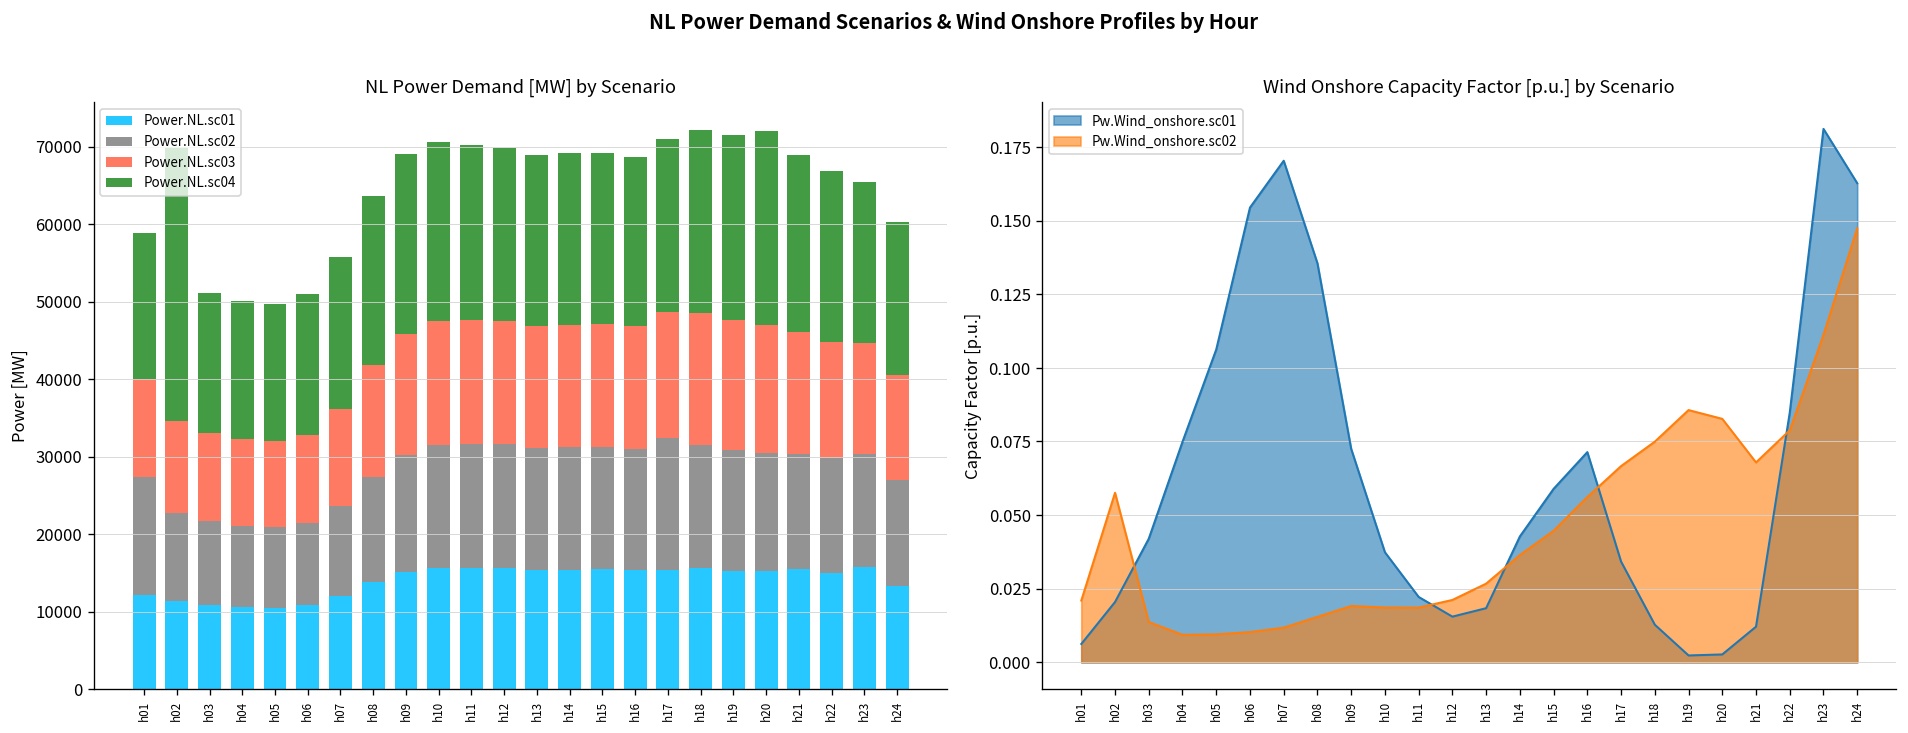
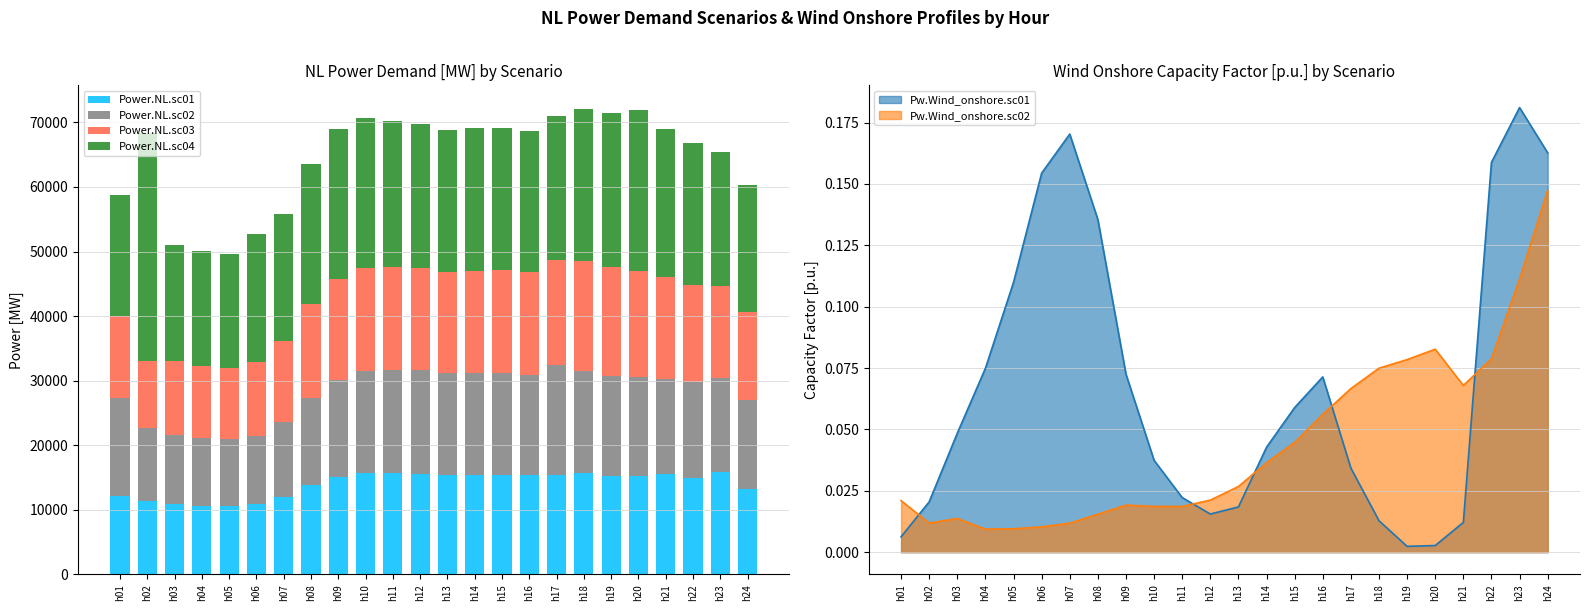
NL Power Demand [MW] by Scenario, Power.NL.sc03, h02: 12000 -> 10000
NL Power Demand [MW] by Scenario, Power.NL.sc04, h06: 18000 -> 20000
Wind Onshore Capacity Factor [p.u.] by Scenario, Pw.Wind_onshore.sc02, h02: 0.058 -> 0.012
Wind Onshore Capacity Factor [p.u.] by Scenario, Pw.Wind_onshore.sc01, h03: 0.042 -> 0.048
Wind Onshore Capacity Factor [p.u.] by Scenario, Pw.Wind_onshore.sc01, h05: 0.106 -> 0.110
Wind Onshore Capacity Factor [p.u.] by Scenario, Pw.Wind_onshore.sc02, h19: 0.086 -> 0.078
Wind Onshore Capacity Factor [p.u.] by Scenario, Pw.Wind_onshore.sc01, h22: 0.085 -> 0.159
